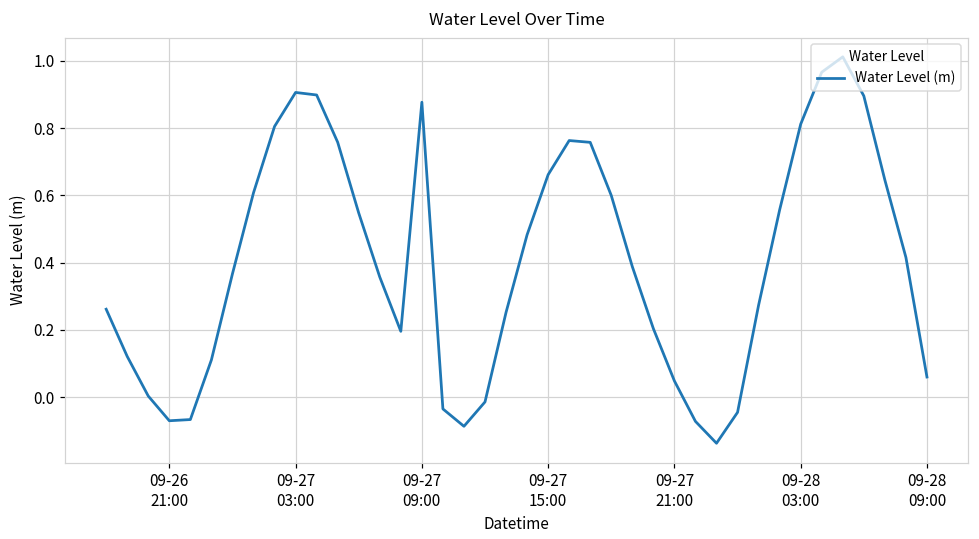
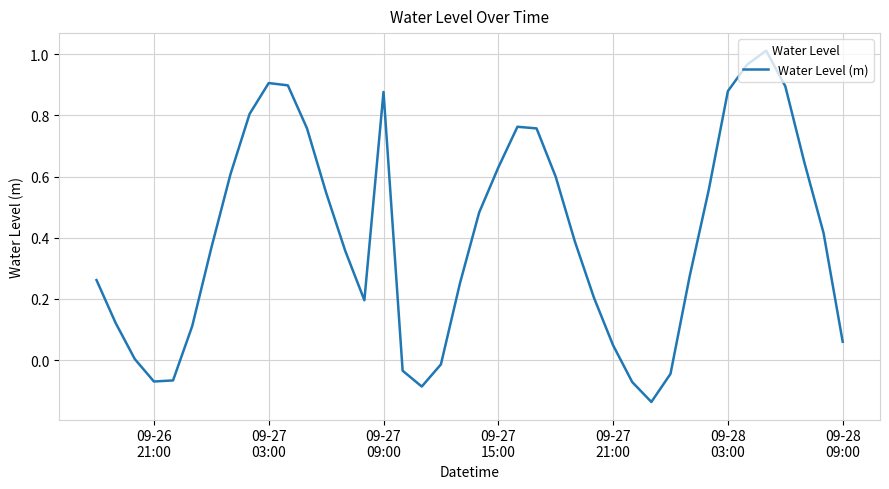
09-27 15:00: 0.66 -> 0.63
09-28 03:00: 0.81 -> 0.88
